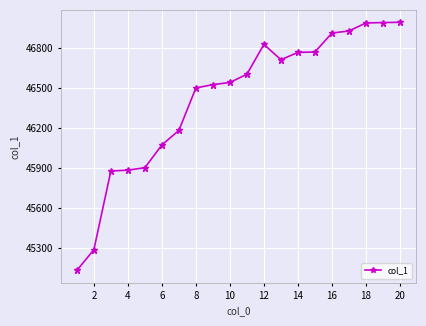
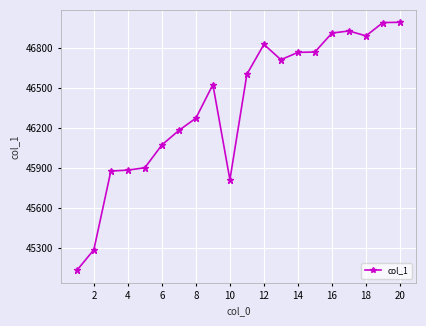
8: 46500 -> 46280
10: 46540 -> 45810
18: 46990 -> 46890
